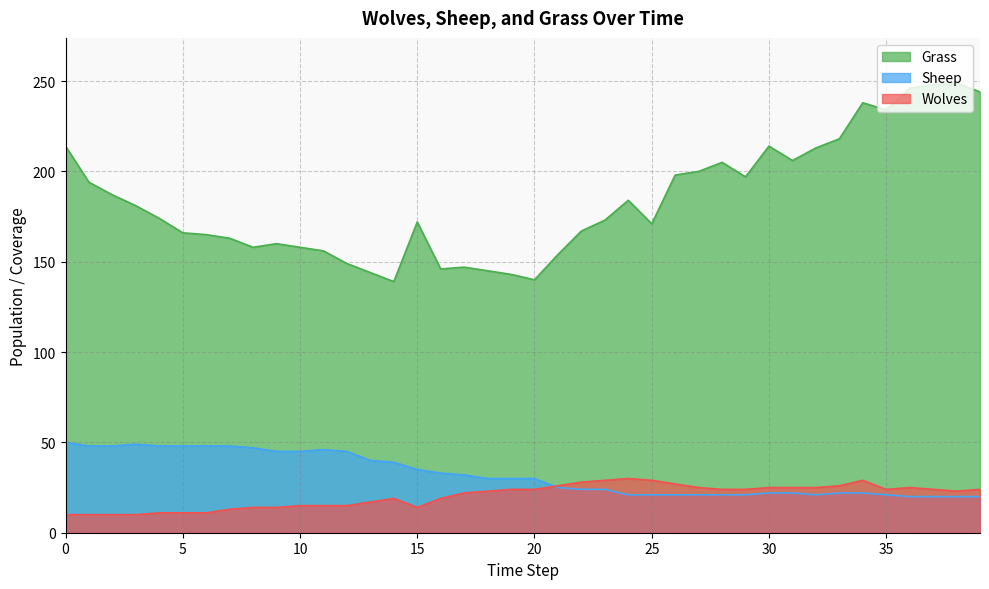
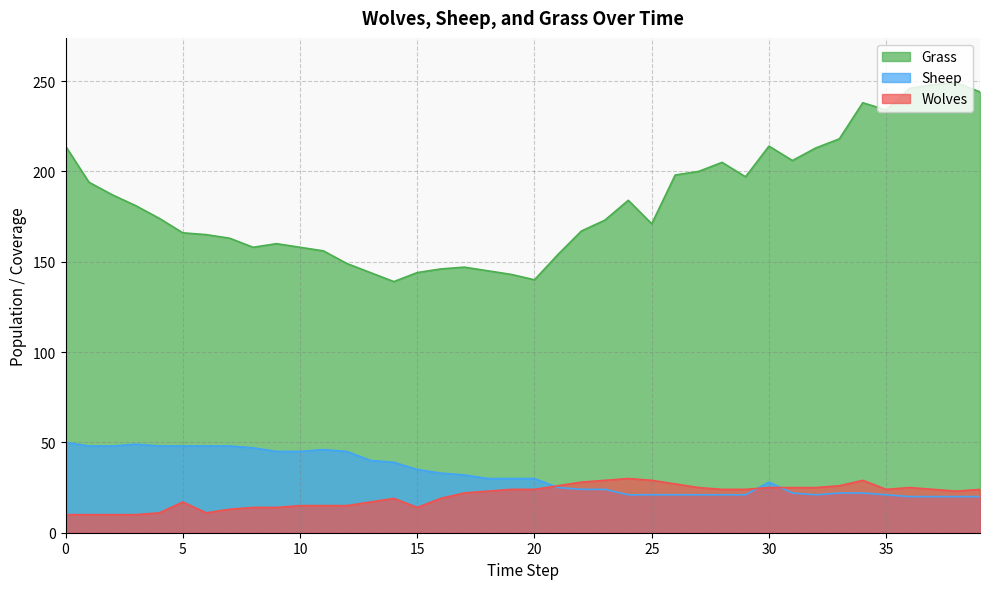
Wolves, 5: 11 -> 17
Grass, 15: 172 -> 144
Sheep, 30: 22 -> 28
